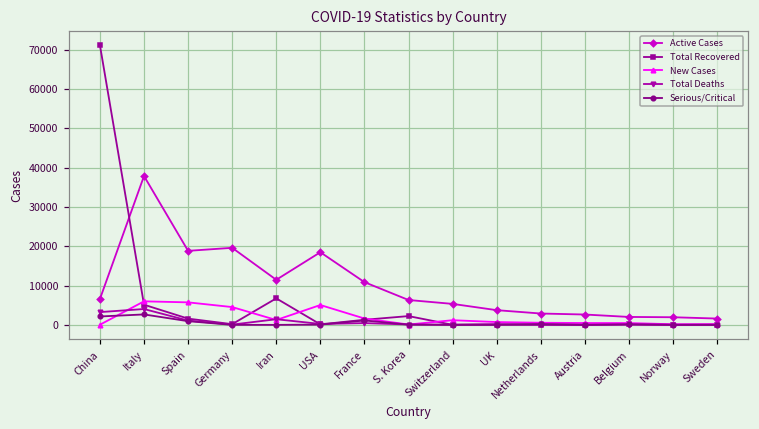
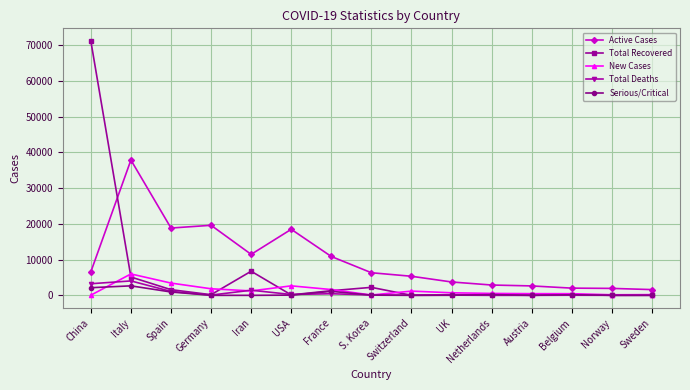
New Cases, Spain: 6000 -> 3000
New Cases, Germany: 5000 -> 2000
New Cases, USA: 5000 -> 3000
